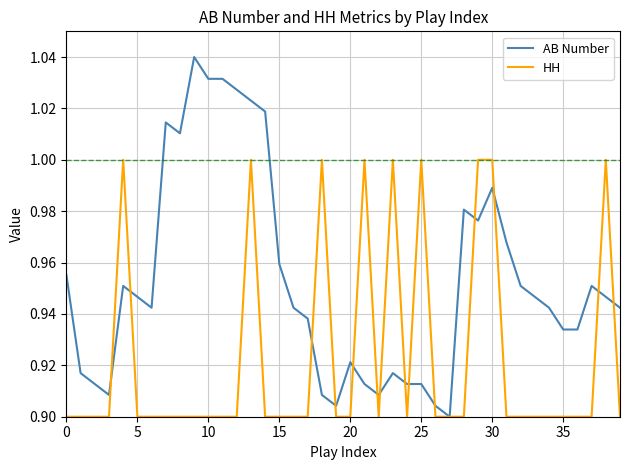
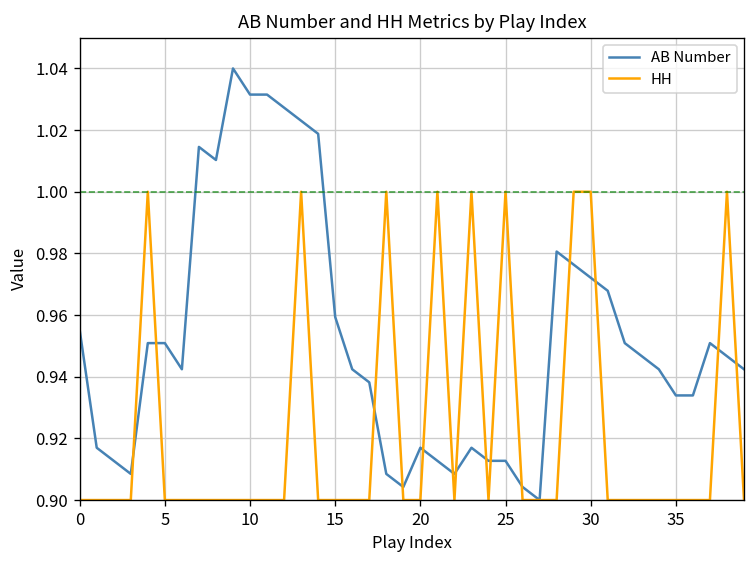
AB Number, 5: 0.947 -> 0.951
AB Number, 20: 0.921 -> 0.917
AB Number, 30: 0.989 -> 0.972
